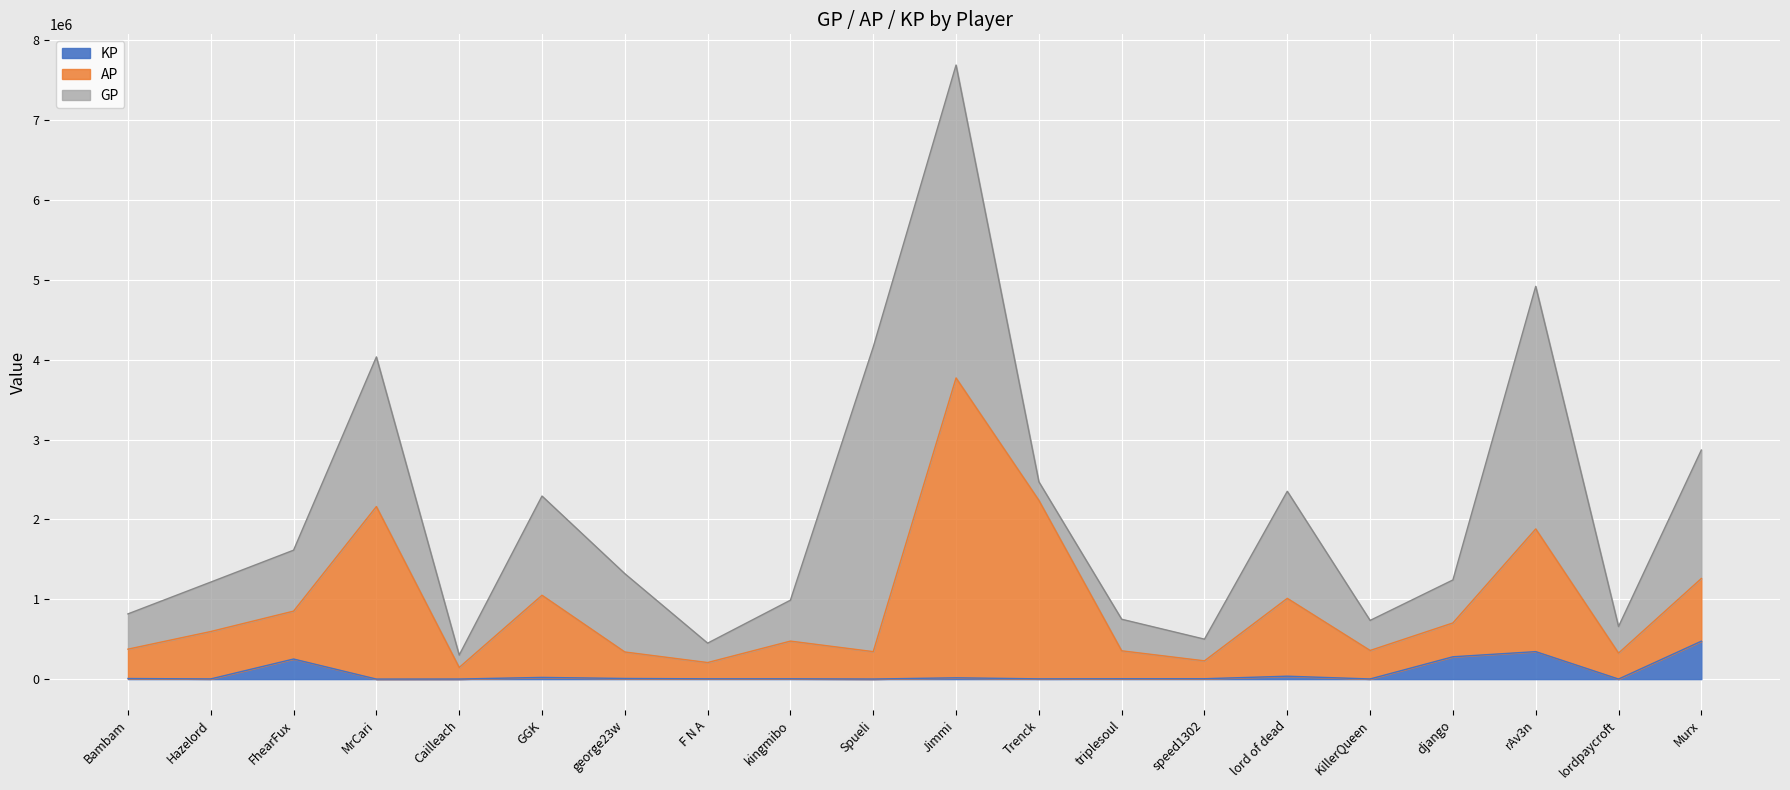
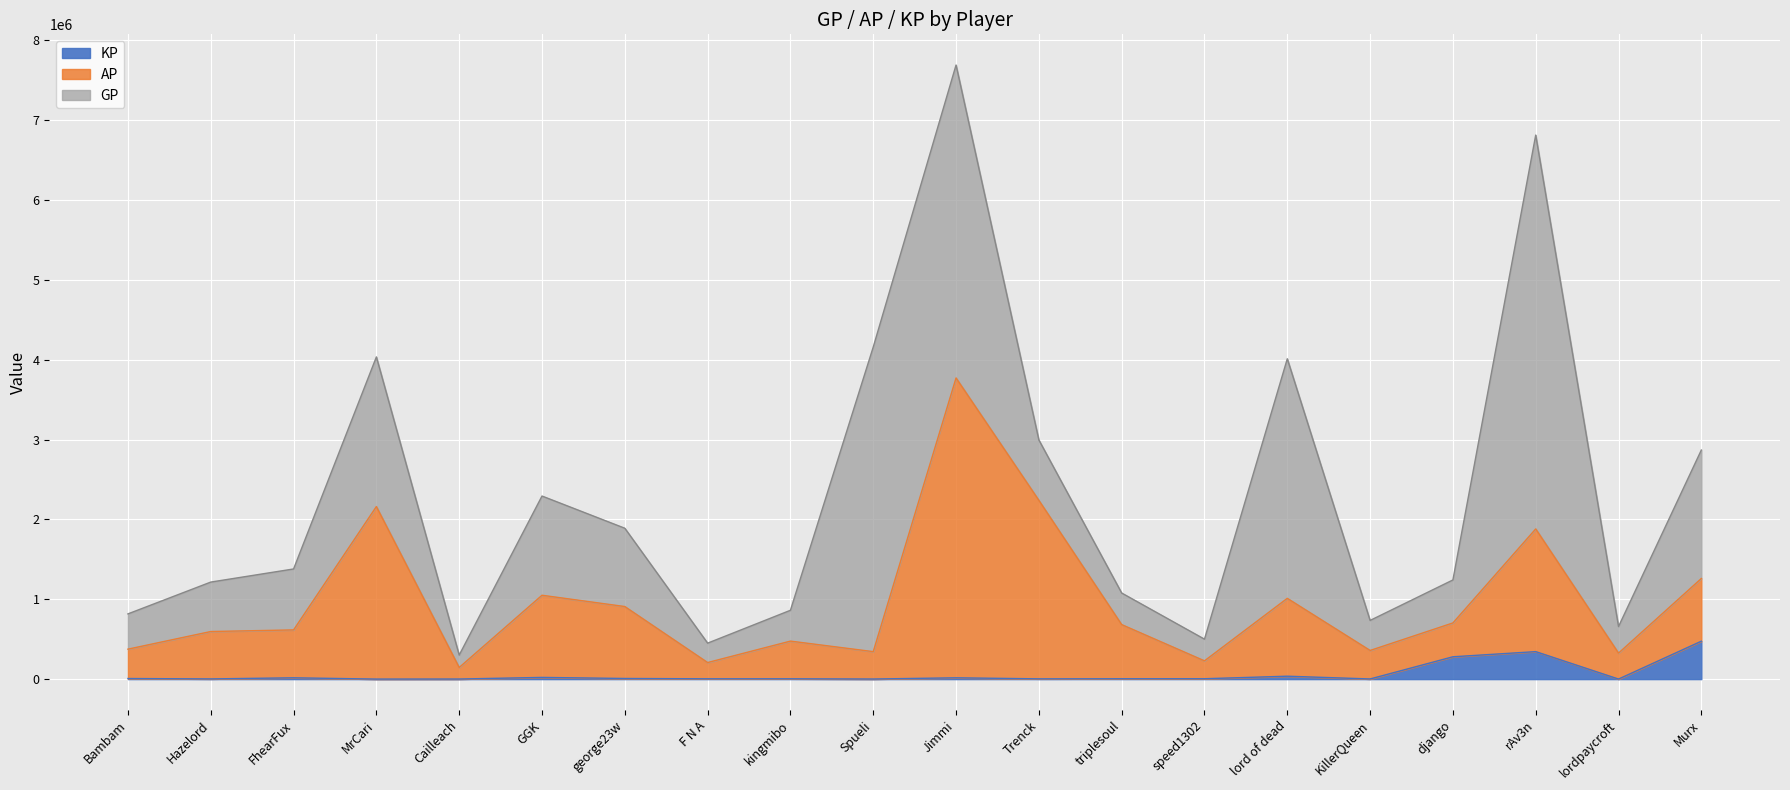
KP, FhearFux: 300000 -> 0
AP, george23w: 300000 -> 900000
GP, kingmibo: 500000 -> 400000
GP, Trenck: 200000 -> 800000
AP, triplesoul: 400000 -> 700000
GP, lord of dead: 1300000 -> 3000000
GP, rAv3n: 3000000 -> 4900000
